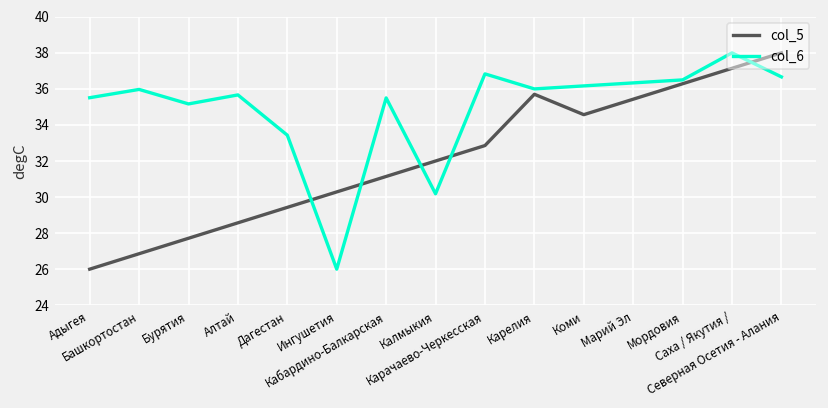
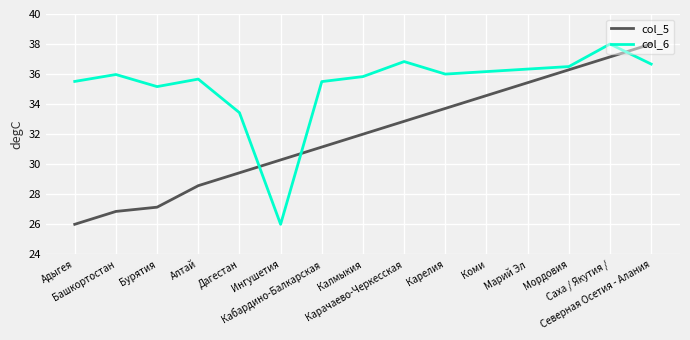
col_5, Бурятия: 27.7 -> 27.1
col_6, Калмыкия: 30.2 -> 35.8
col_5, Карелия: 35.7 -> 33.7
